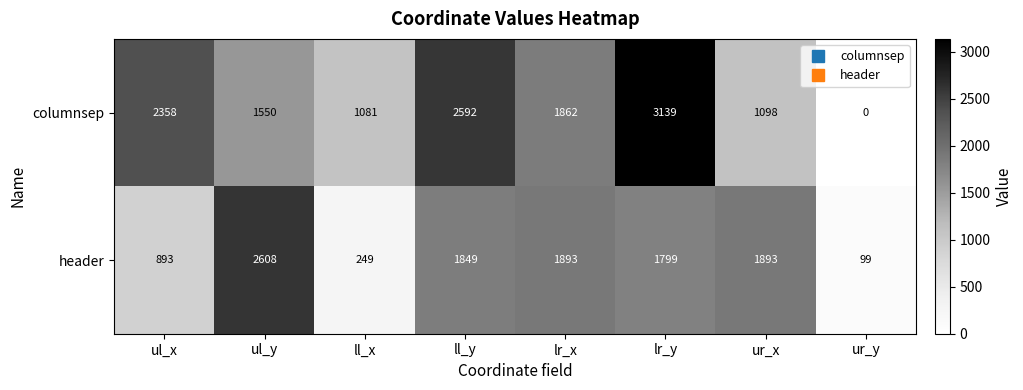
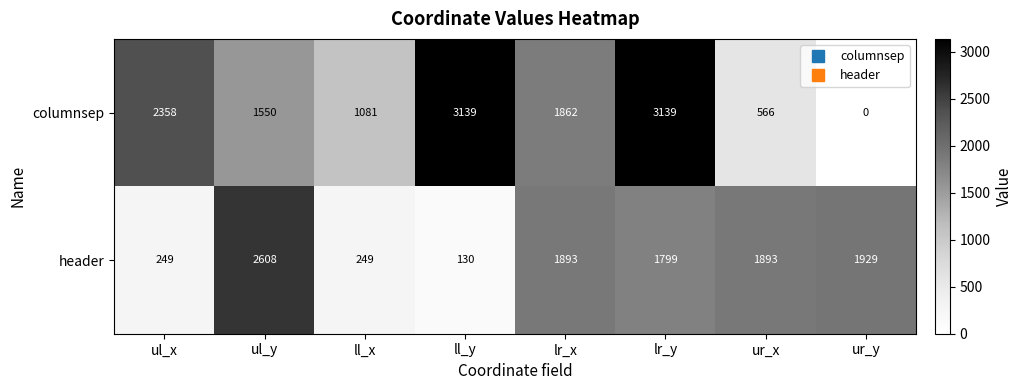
columnsep, ll_y: 2592 -> 3139
columnsep, ur_x: 1098 -> 566
header, ul_x: 893 -> 249
header, ll_y: 1849 -> 130
header, ur_y: 99 -> 1929
